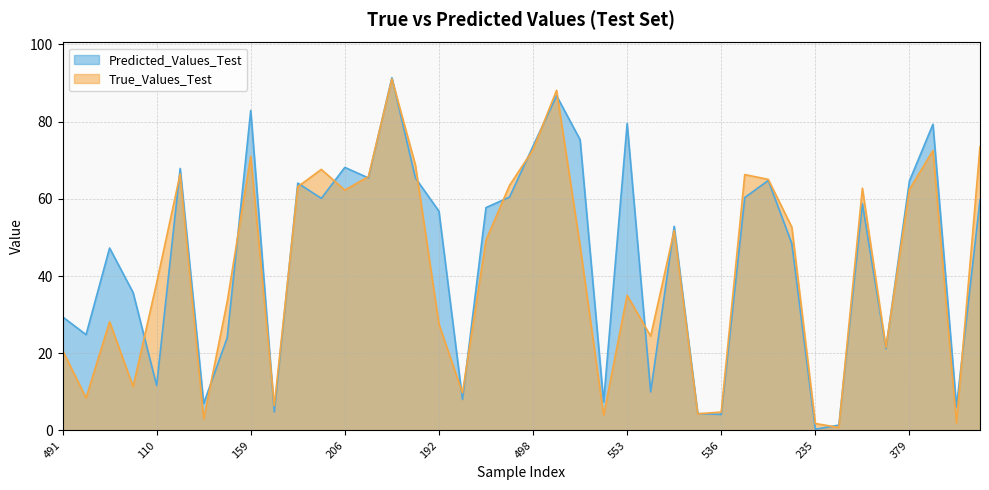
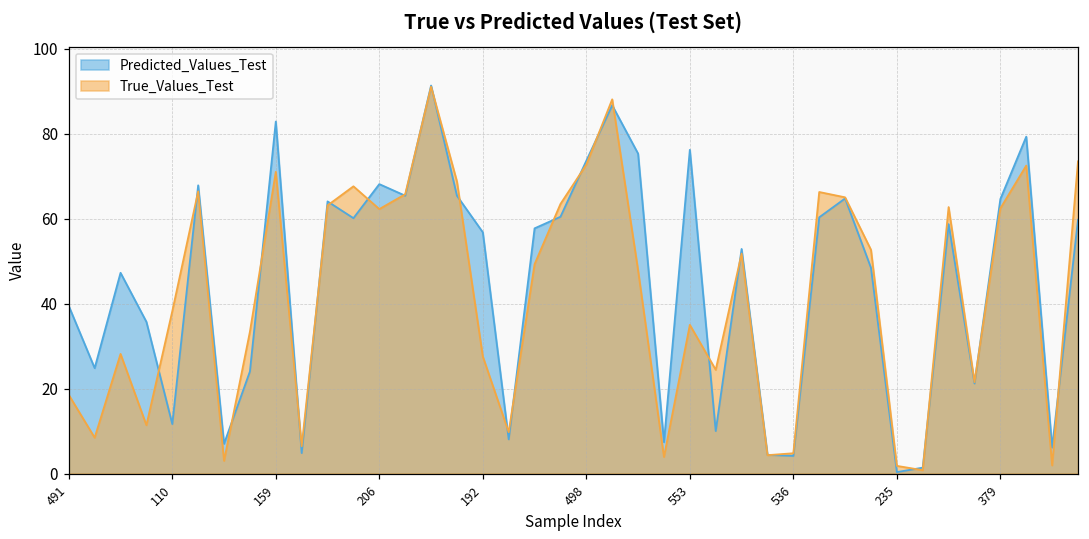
Predicted_Values_Test, 491: 29 -> 39
True_Values_Test, 491: 21 -> 19
Predicted_Values_Test, 553: 80 -> 76
